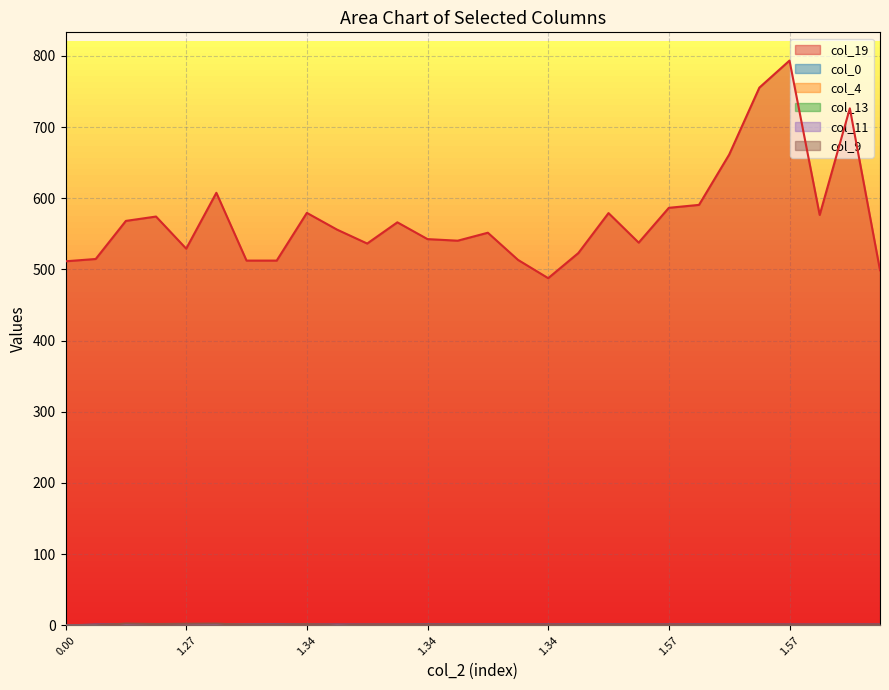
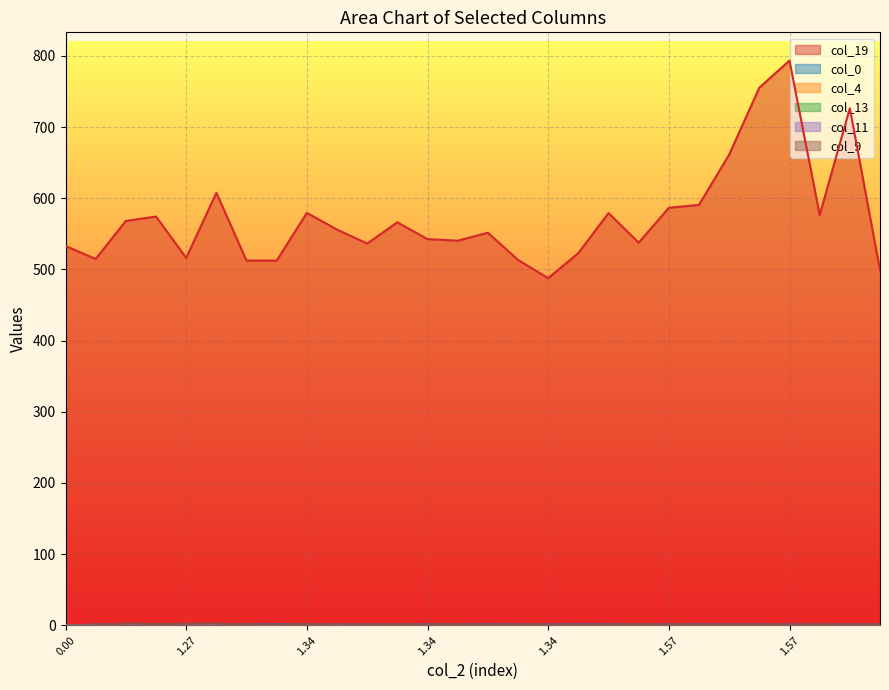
col_19, 0.00: 510 -> 530
col_19, 1.27: 530 -> 520
